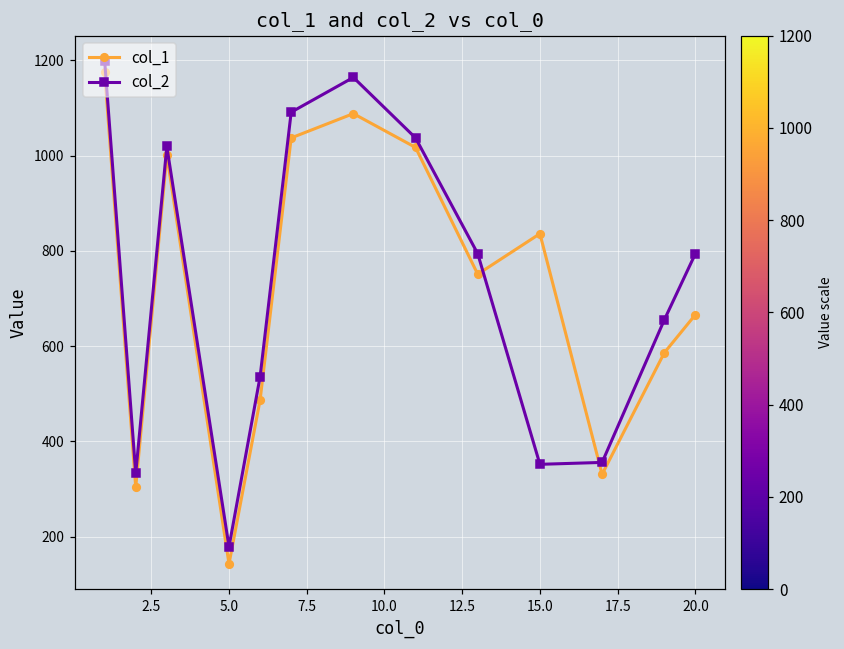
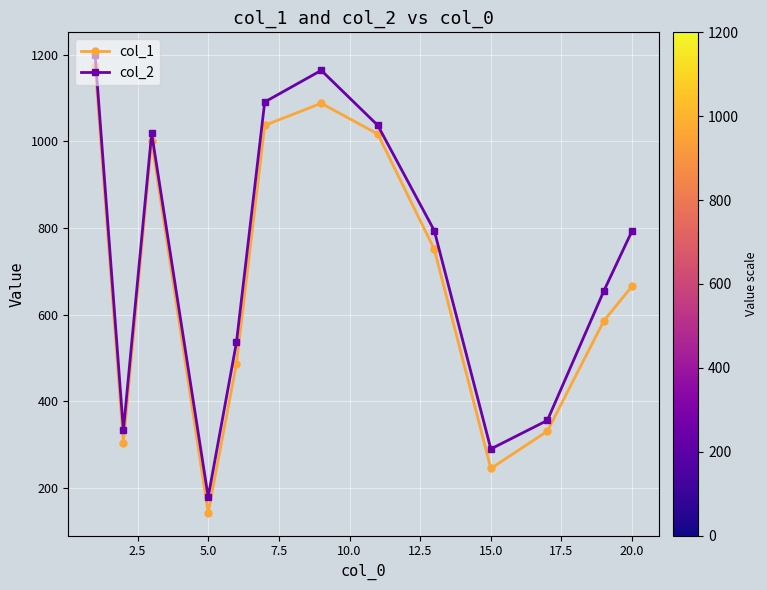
col_1, 15.0: 840 -> 250
col_2, 15.0: 350 -> 290
